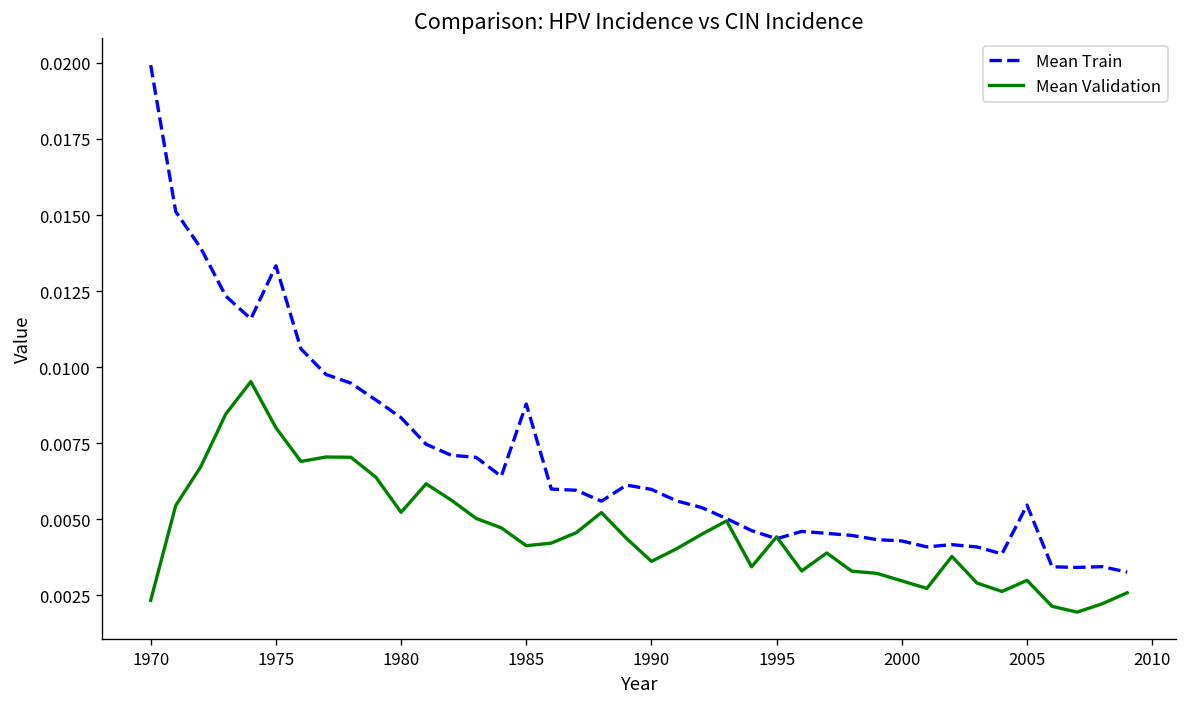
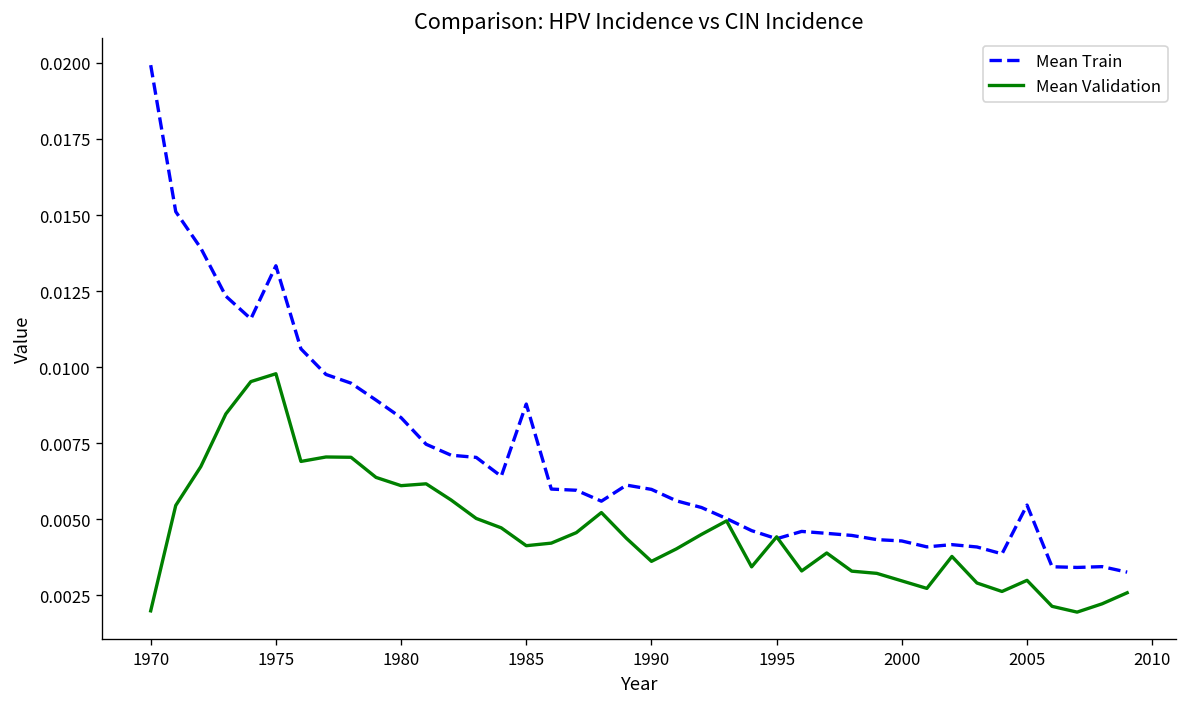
Mean Validation, 1970: 0.0023 -> 0.0020
Mean Validation, 1975: 0.0080 -> 0.0098
Mean Validation, 1980: 0.0052 -> 0.0061
